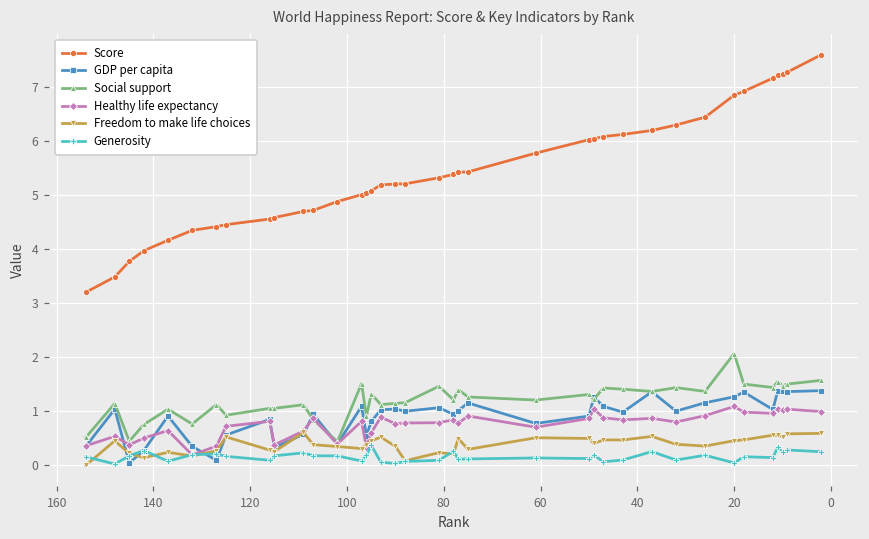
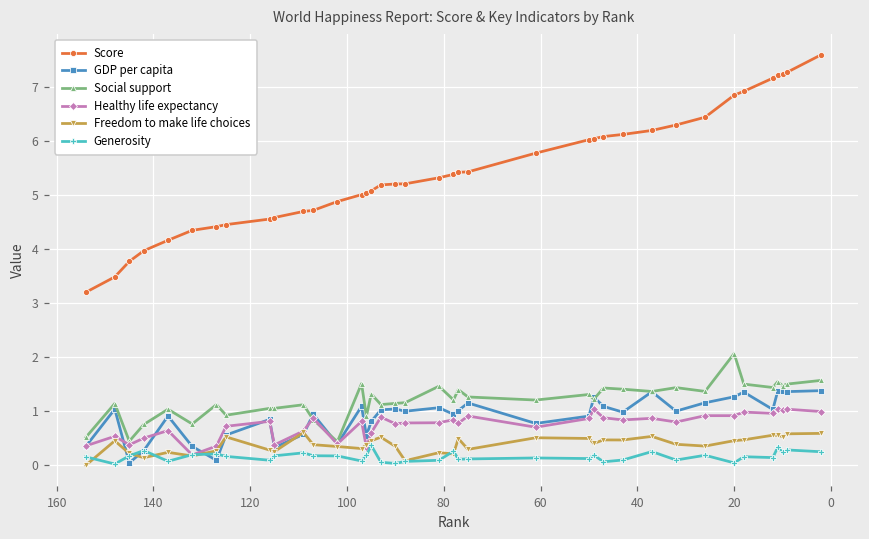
Healthy life expectancy, 20: 1.1 -> 0.9
